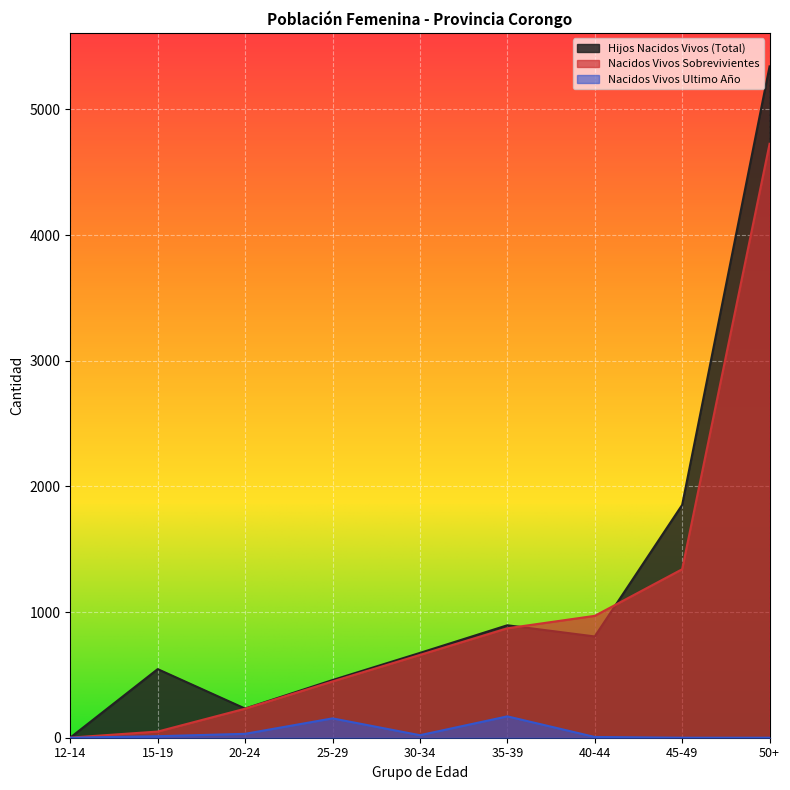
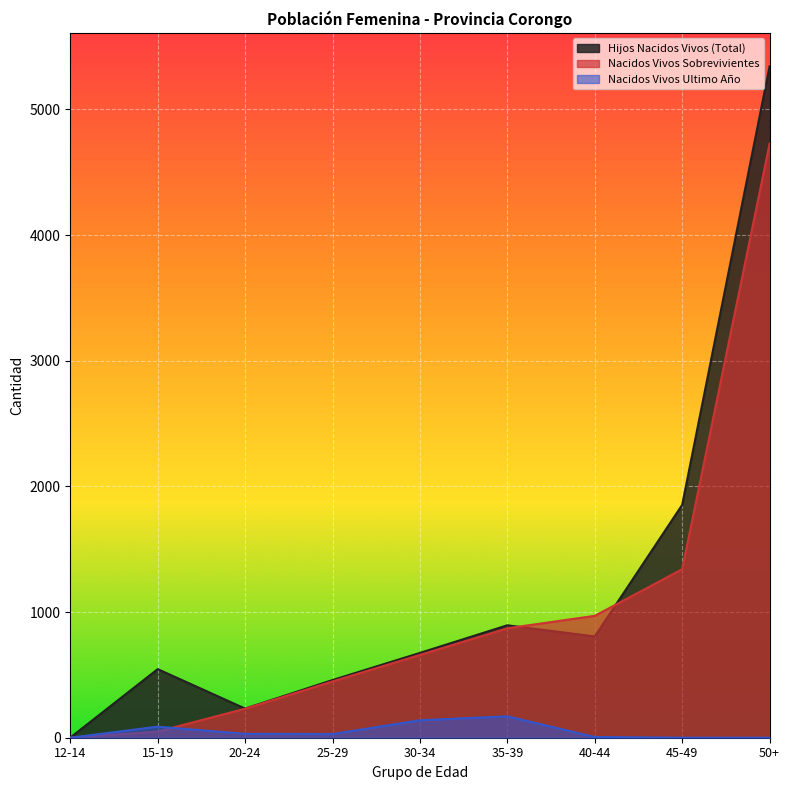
Nacidos Vivos Ultimo Año, 15-19: 10 -> 90
Nacidos Vivos Ultimo Año, 25-29: 150 -> 30
Nacidos Vivos Ultimo Año, 30-34: 20 -> 140
